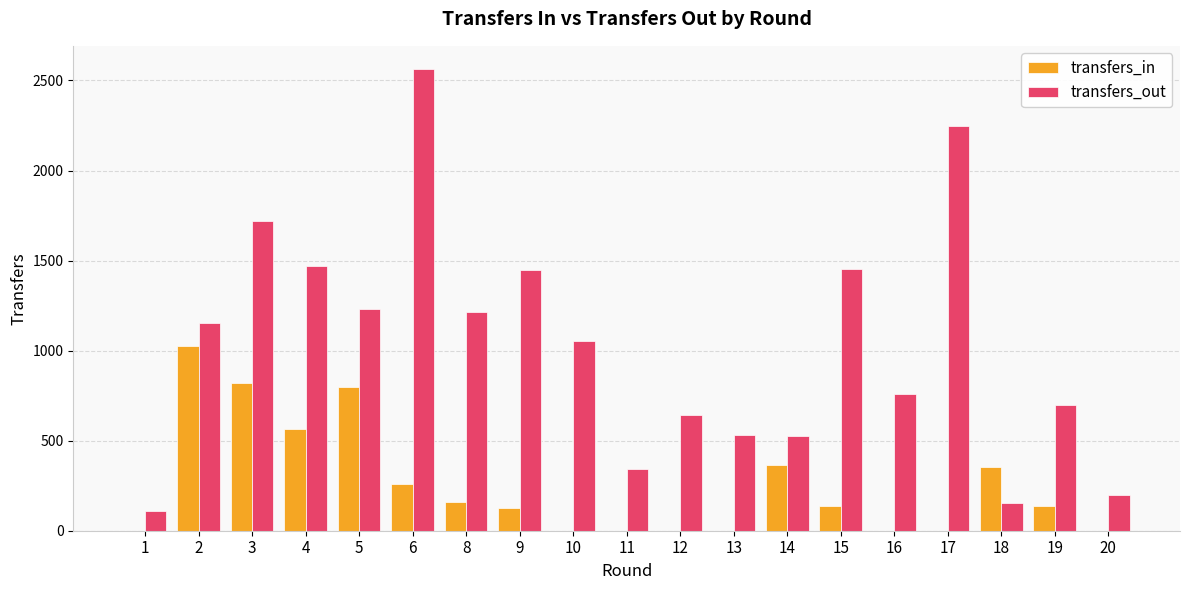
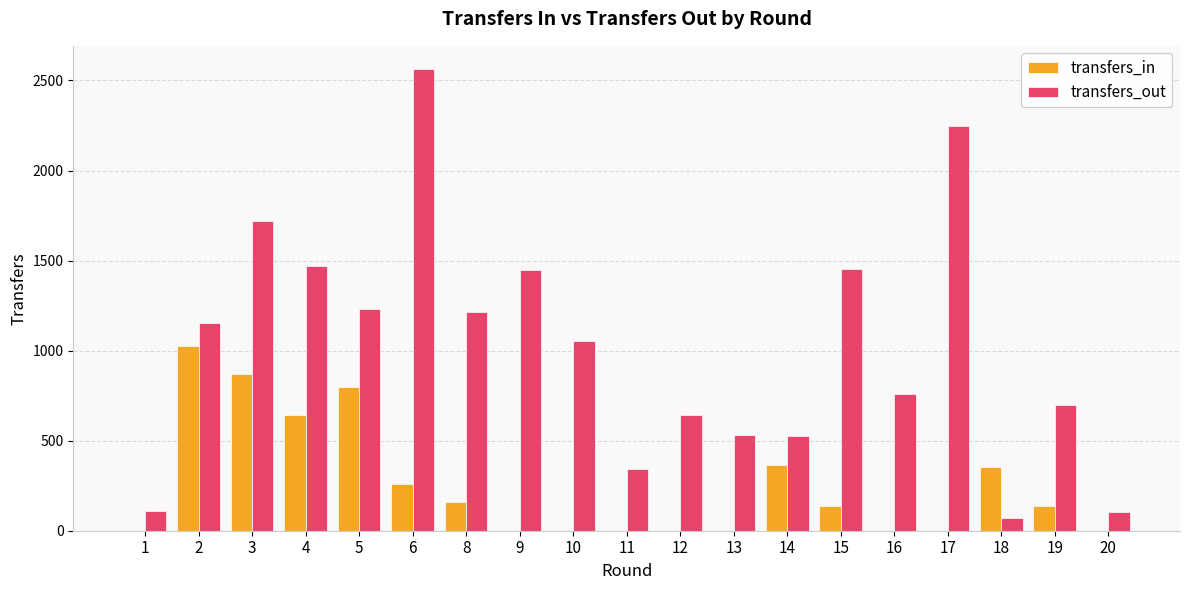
transfers_in, 3: 820 -> 870
transfers_in, 4: 560 -> 640
transfers_in, 9: 130 -> 0
transfers_out, 18: 160 -> 70
transfers_out, 20: 200 -> 110
